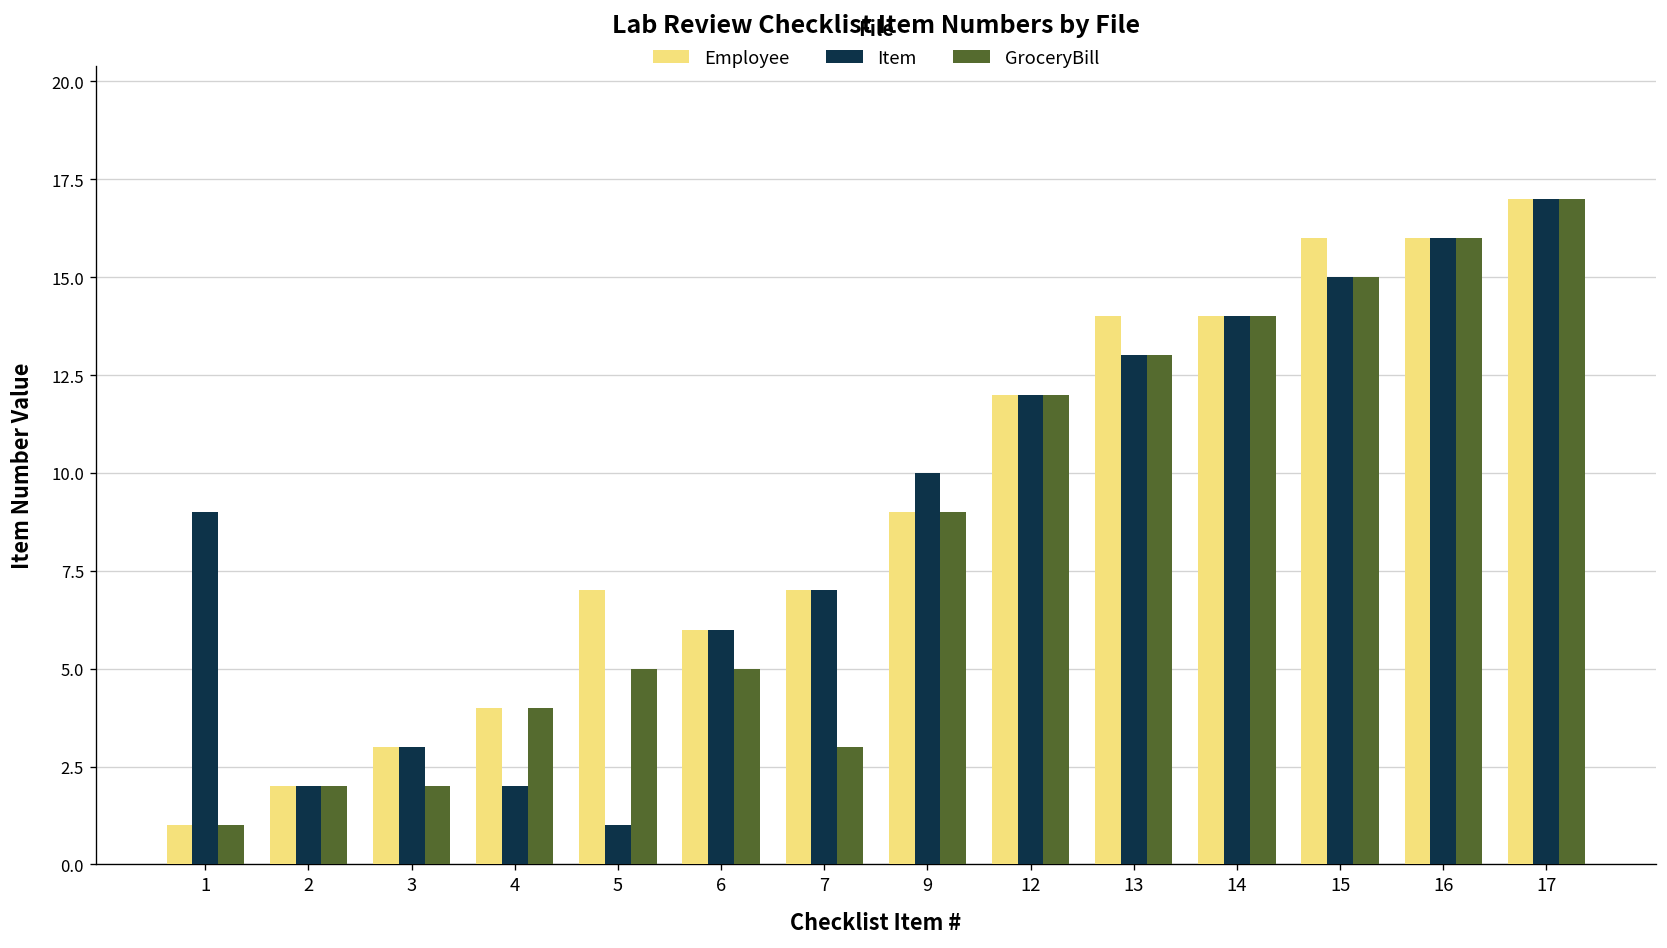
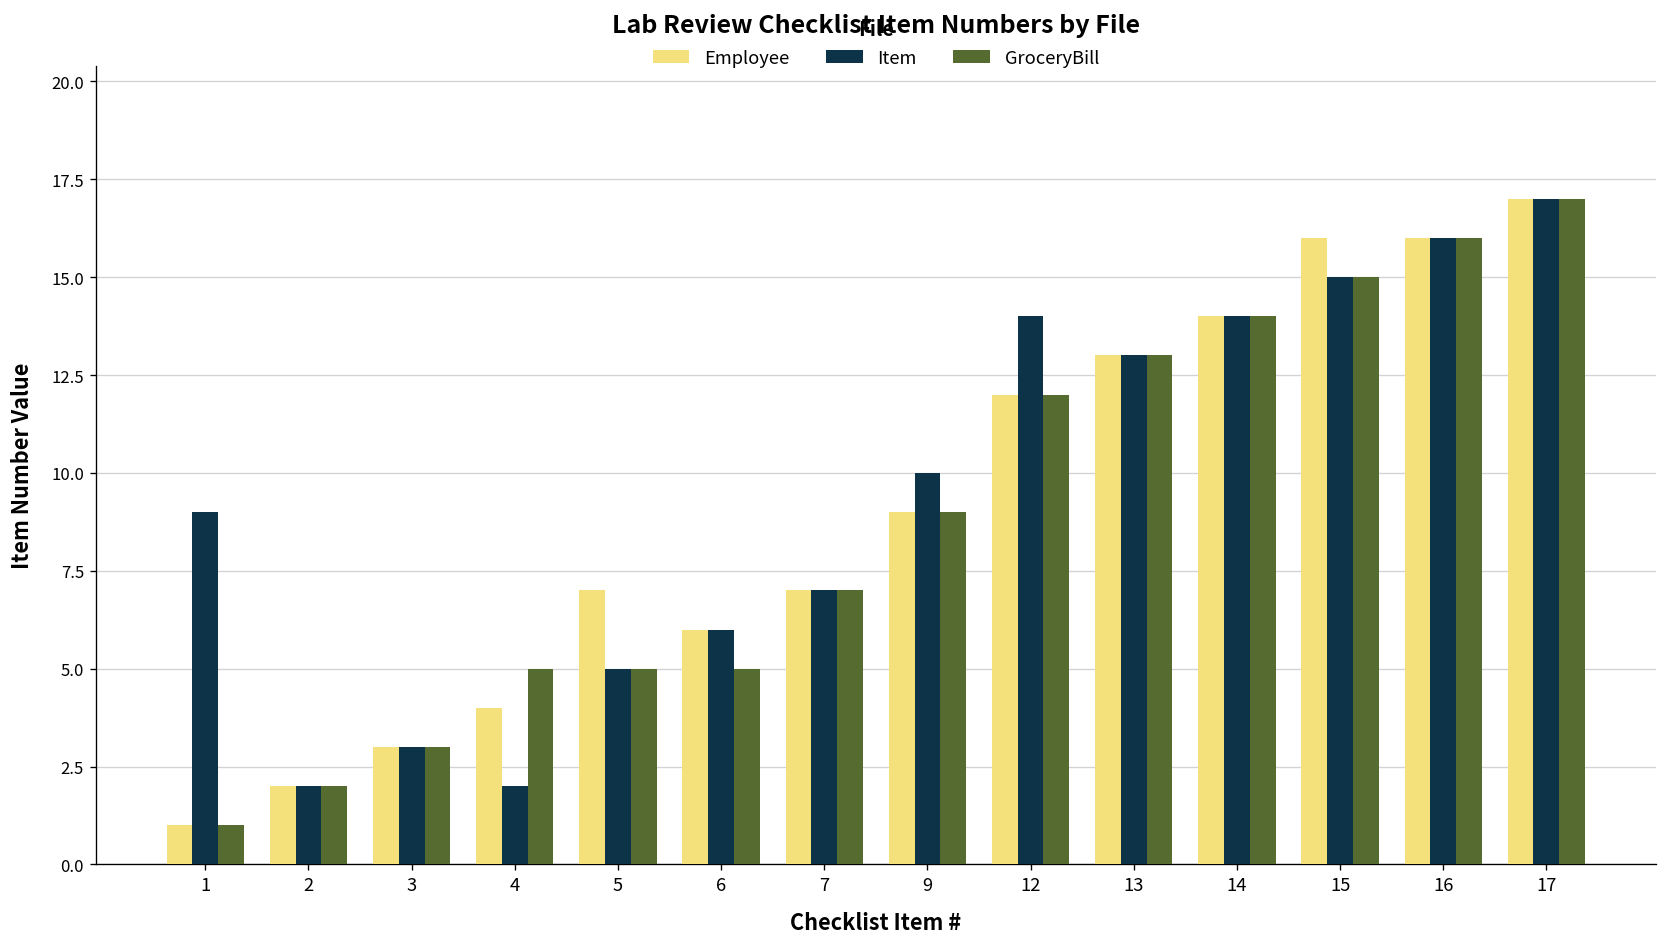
GroceryBill, 3: 2 -> 3
GroceryBill, 4: 4 -> 5
Item, 5: 1 -> 5
GroceryBill, 7: 3 -> 7
Item, 12: 12 -> 14
Employee, 13: 14 -> 13
